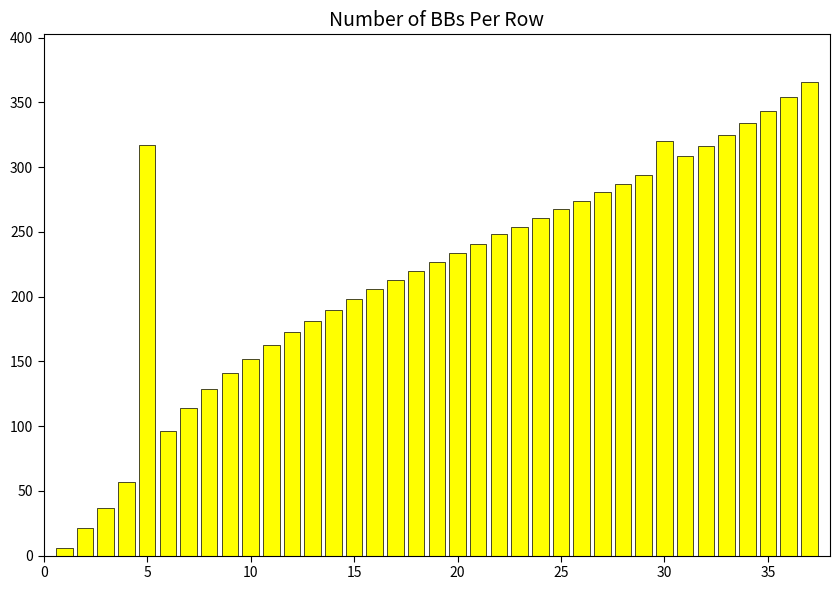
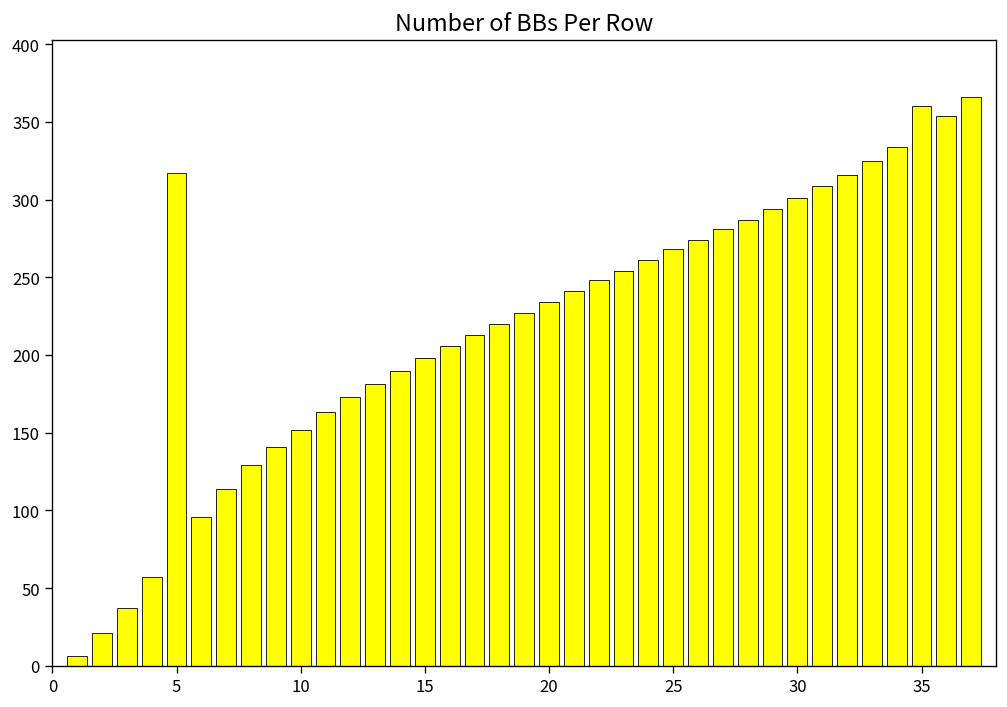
30: 320 -> 301
35: 343 -> 360
